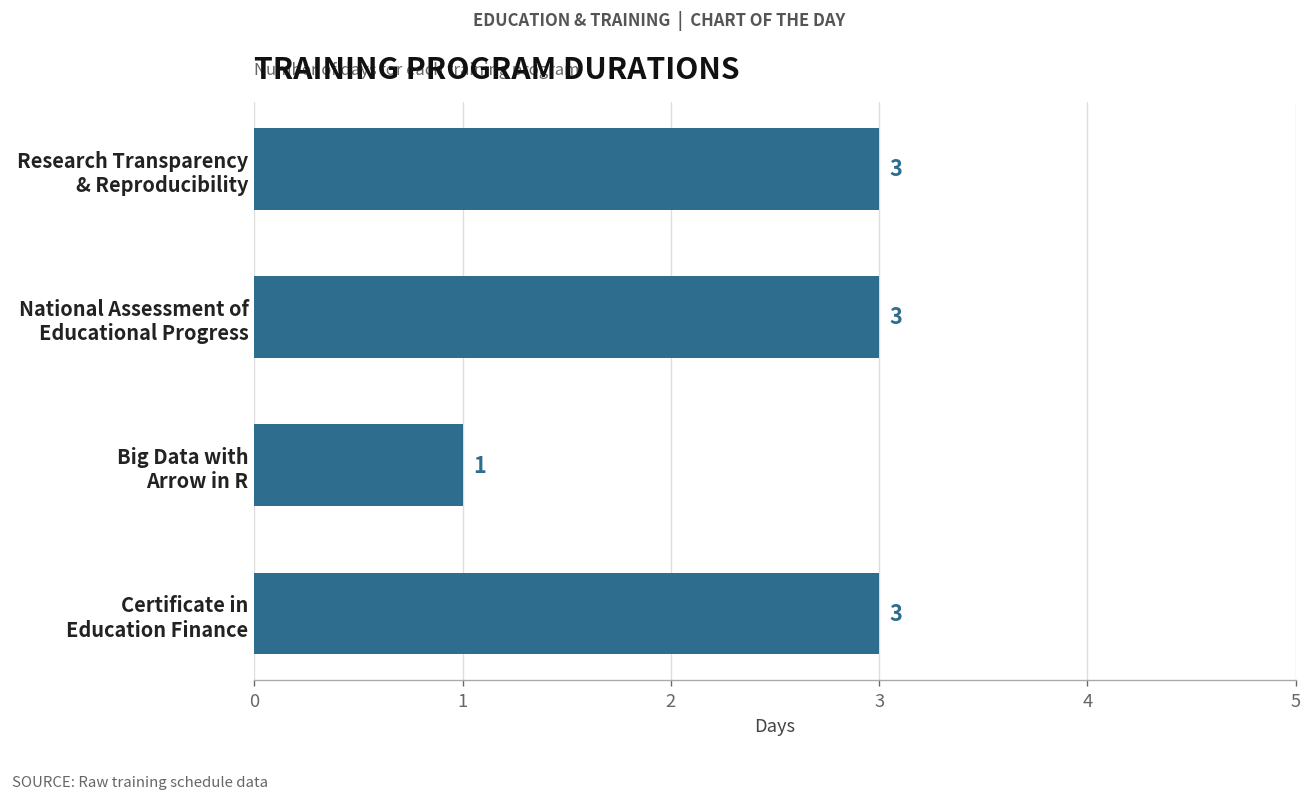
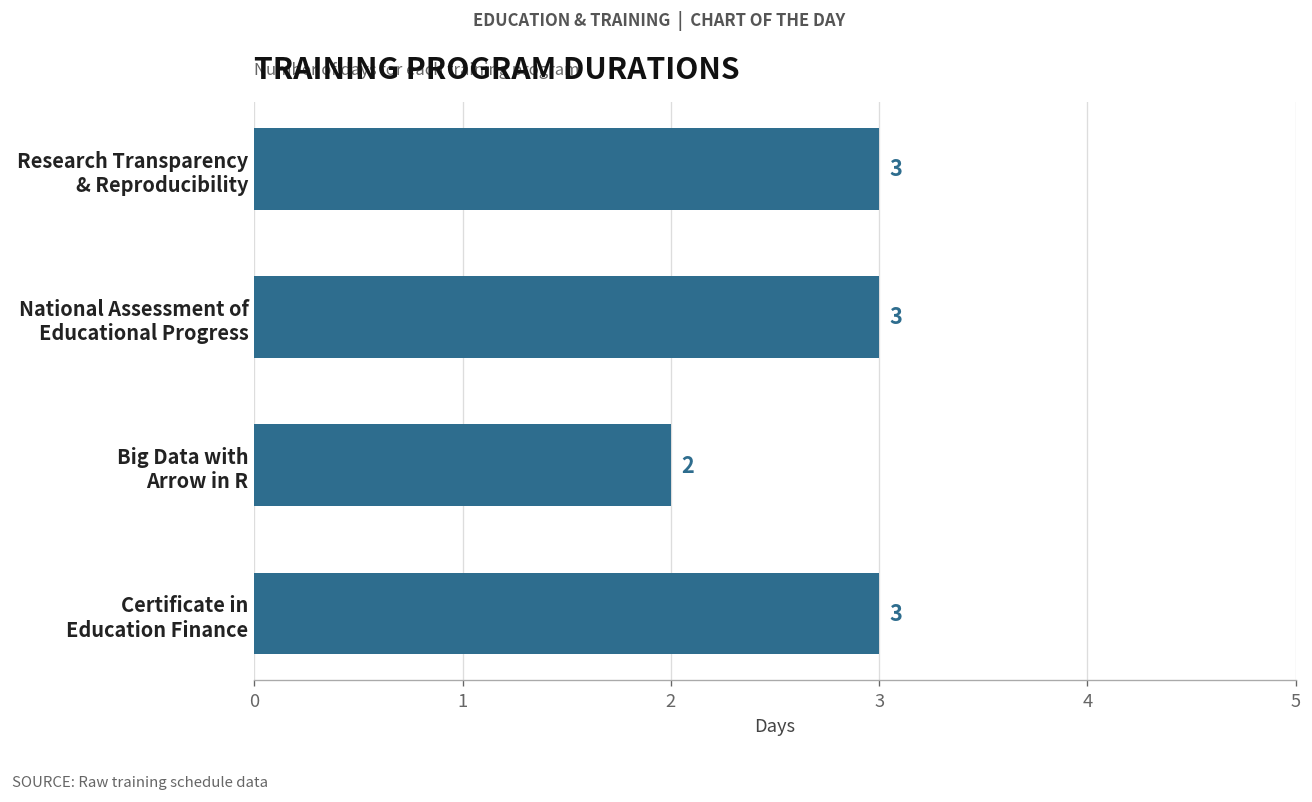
Big Data with Arrow in R: 1 -> 2
